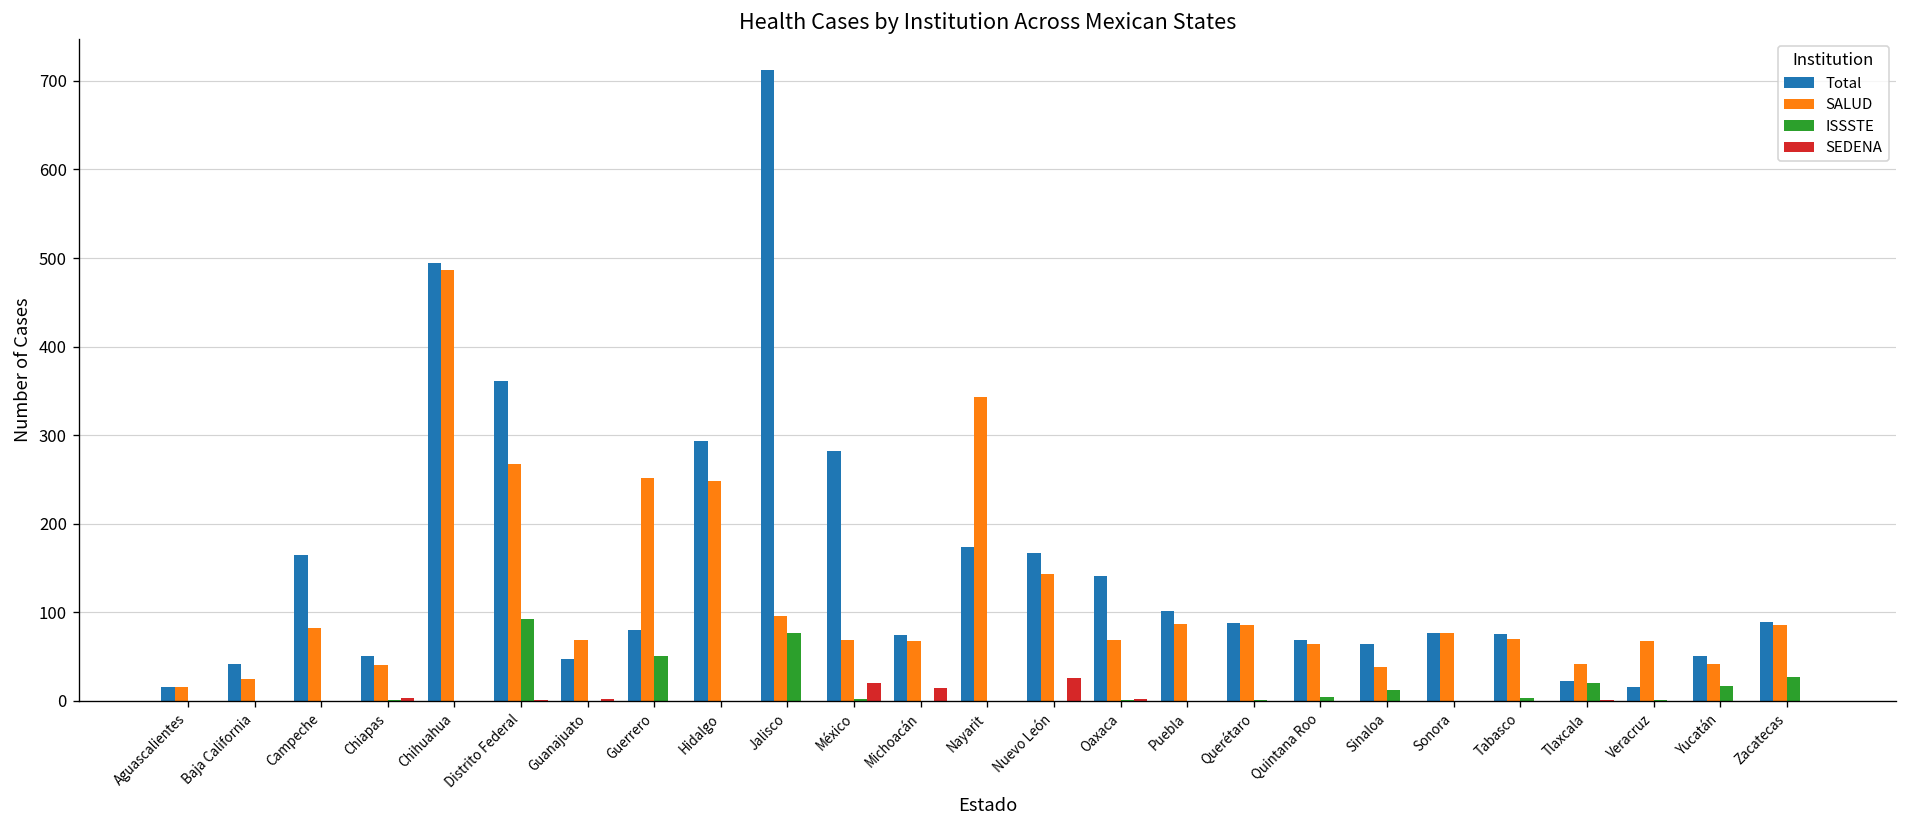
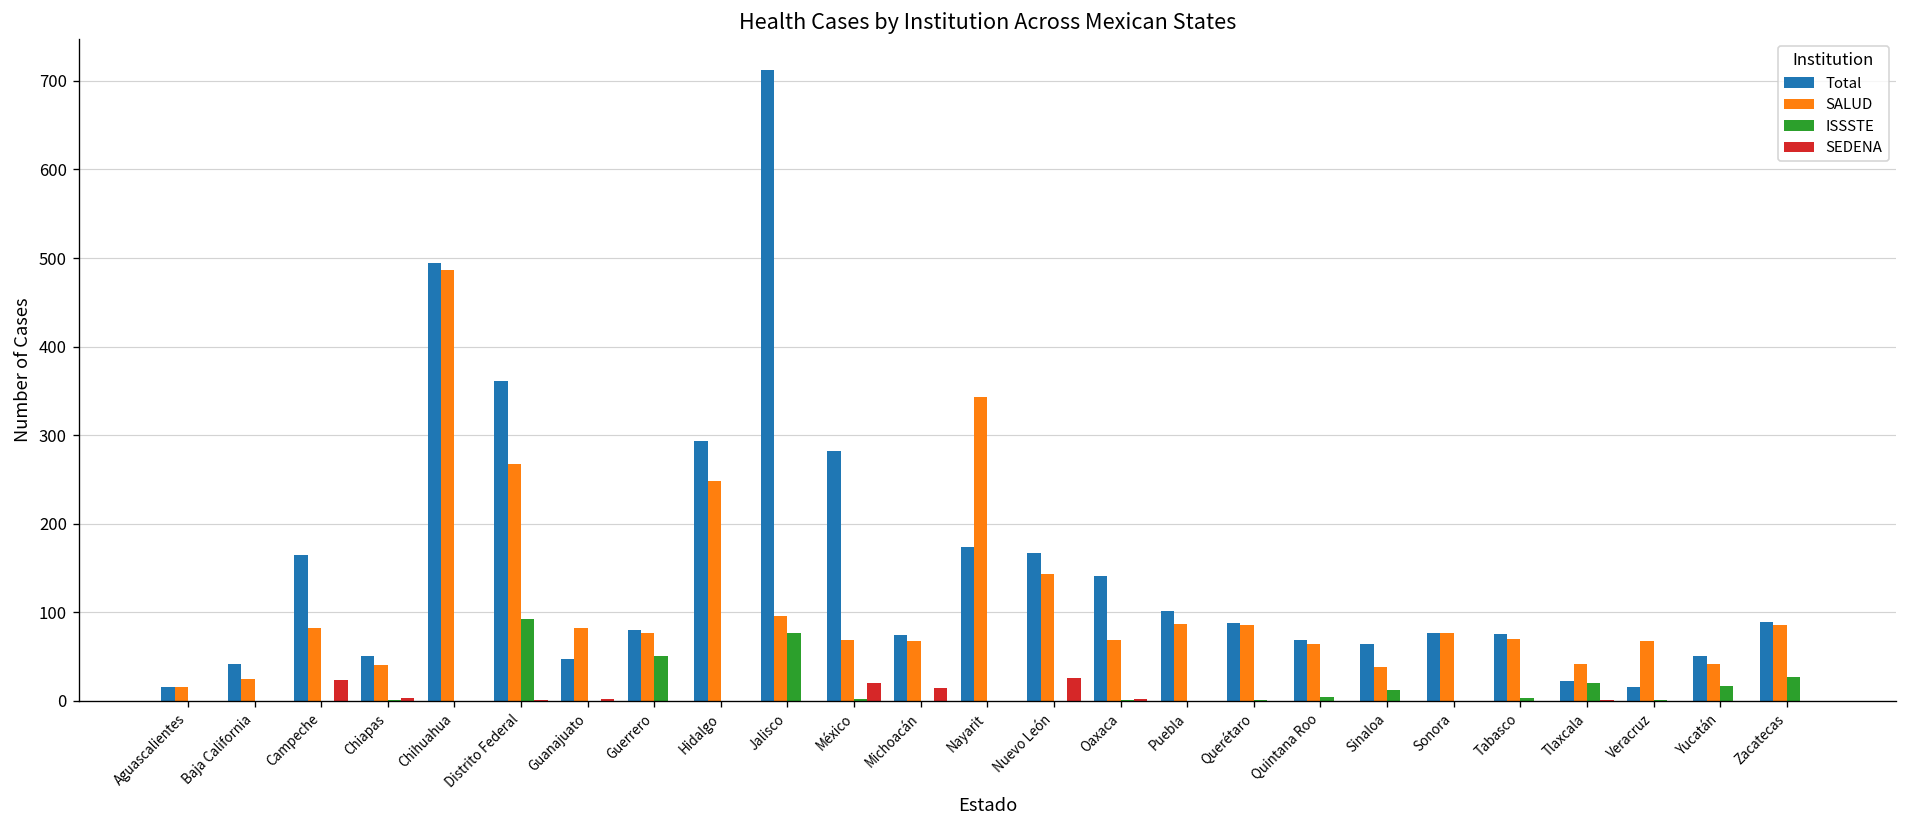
SEDENA, Campeche: 0 -> 20
SALUD, Guanajuato: 70 -> 80
SALUD, Guerrero: 250 -> 80
